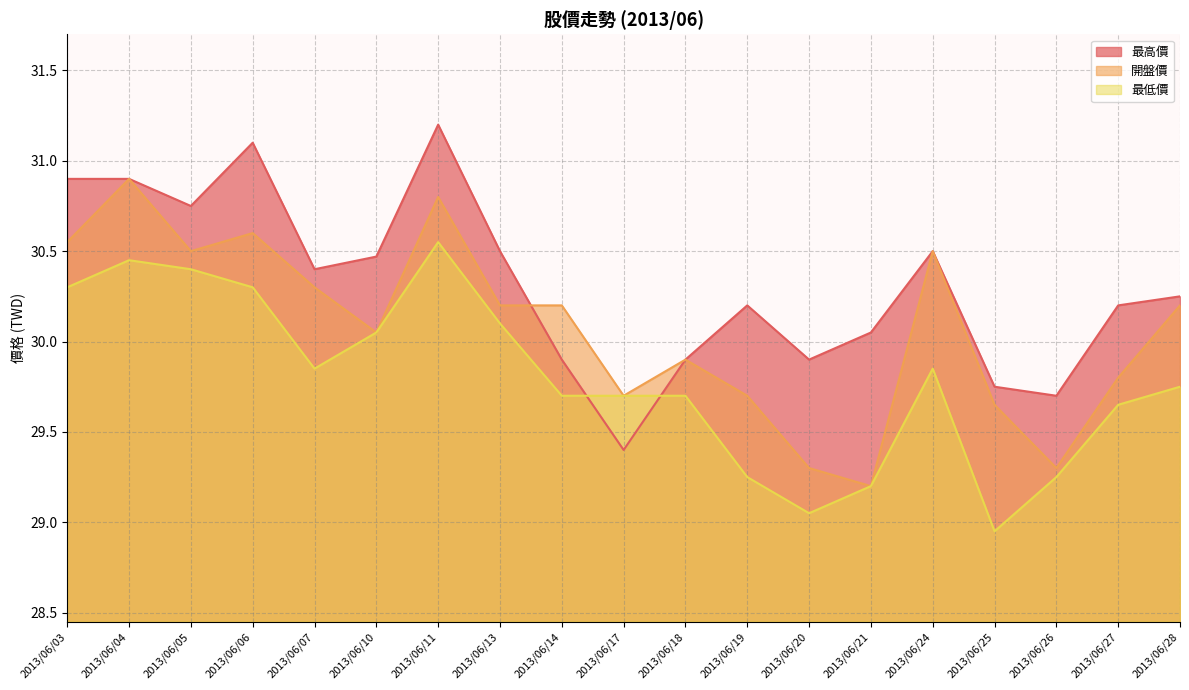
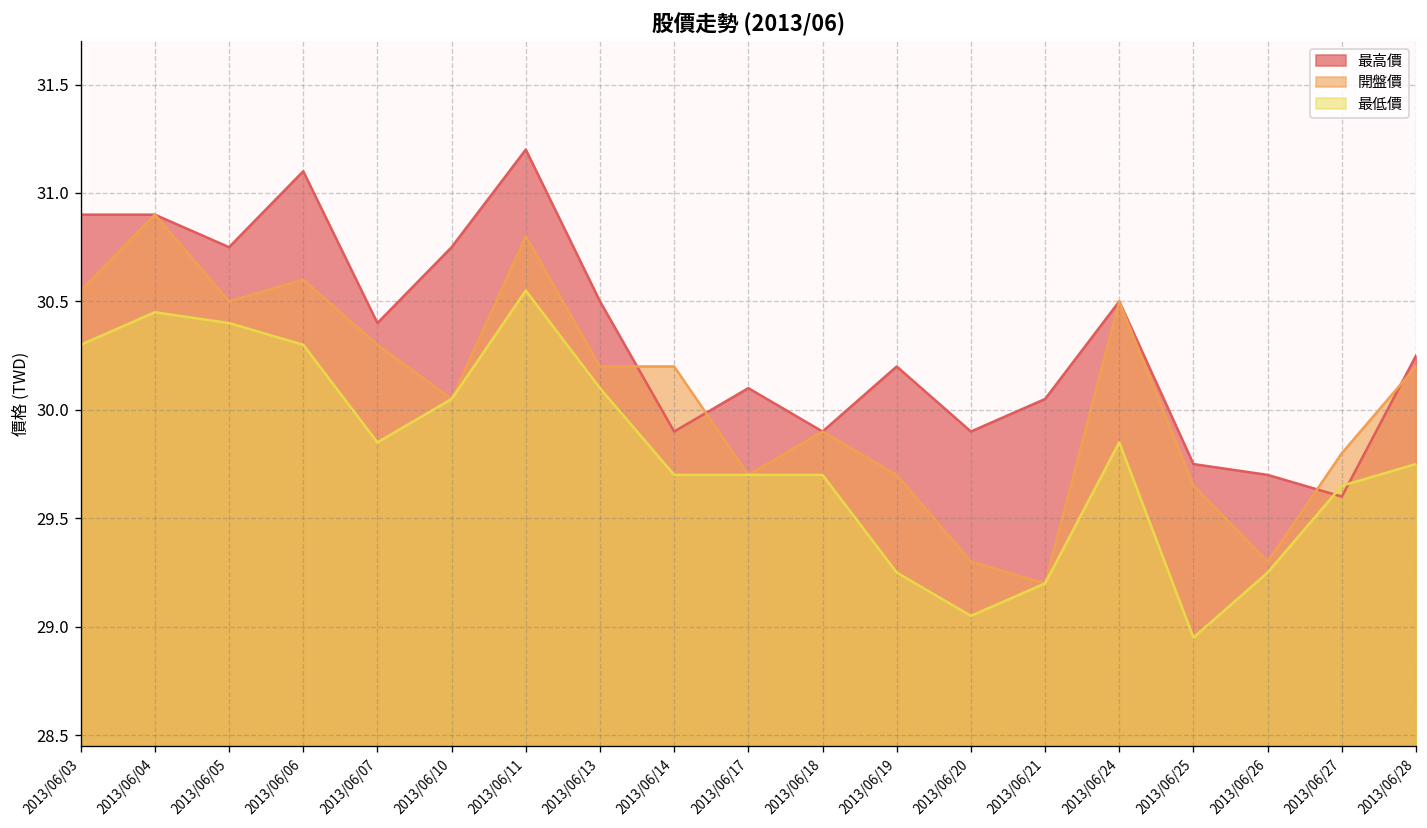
最高價, 2013/06/10: 30.47 -> 30.75
最高價, 2013/06/17: 29.4 -> 30.1
最高價, 2013/06/27: 30.2 -> 29.6
